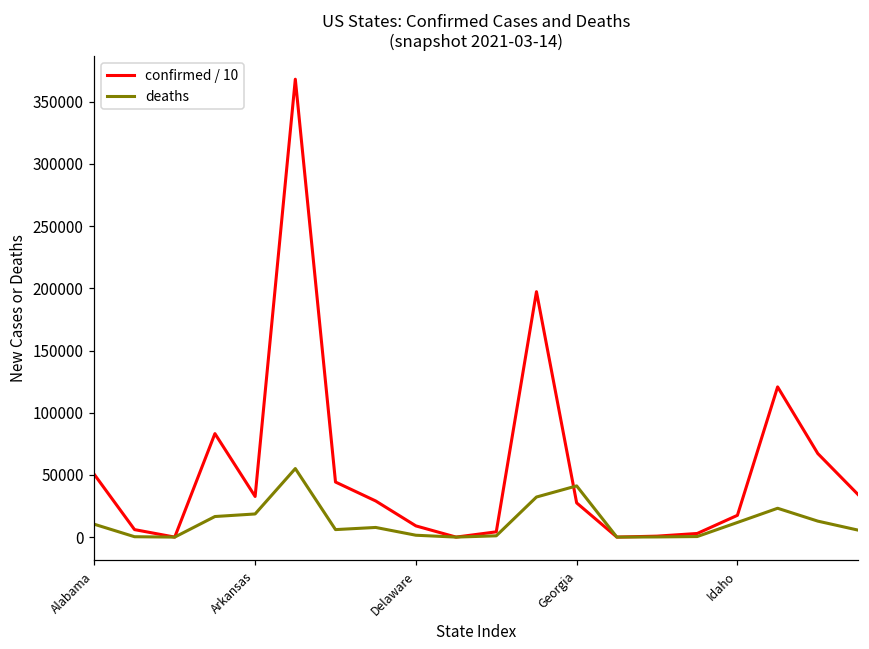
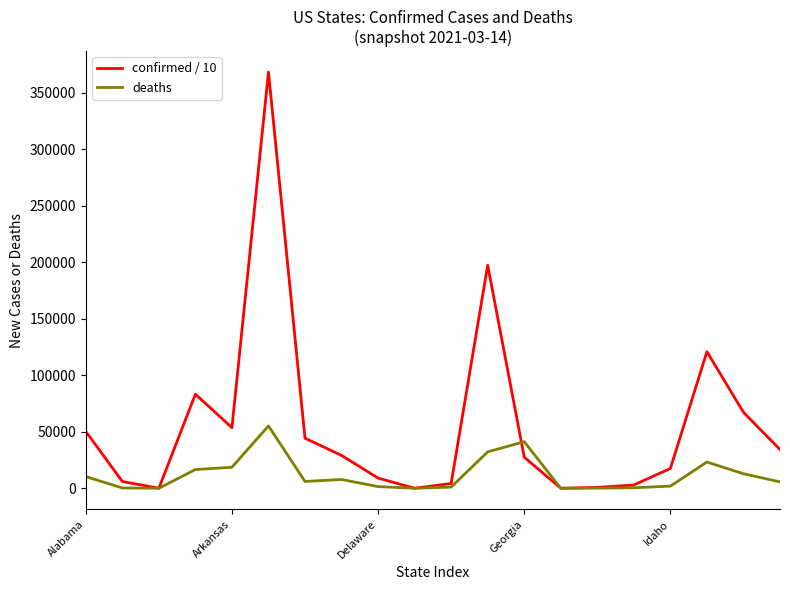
confirmed / 10, Arkansas: 33000 -> 54000
deaths, Idaho: 12000 -> 2000
